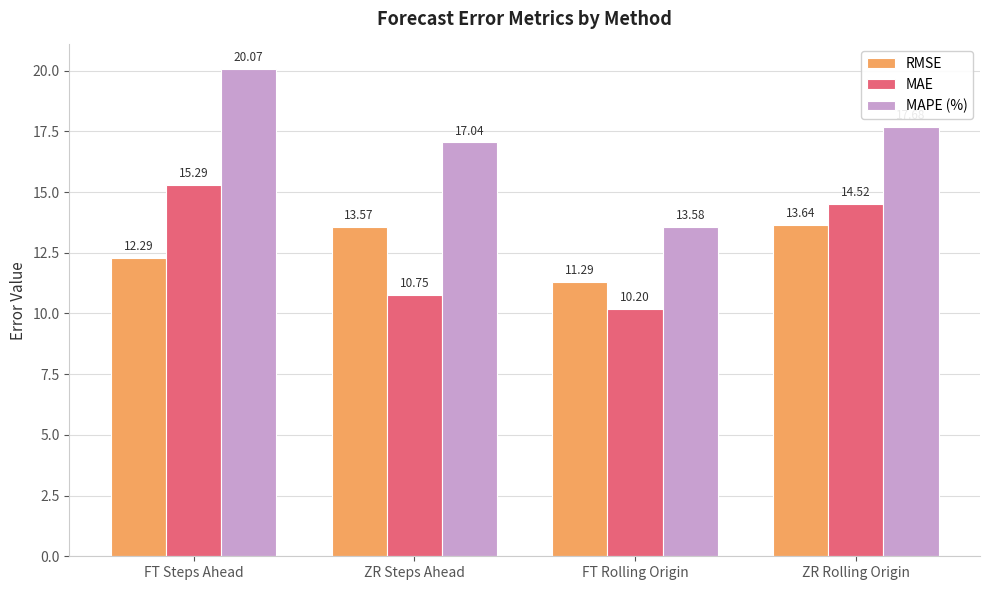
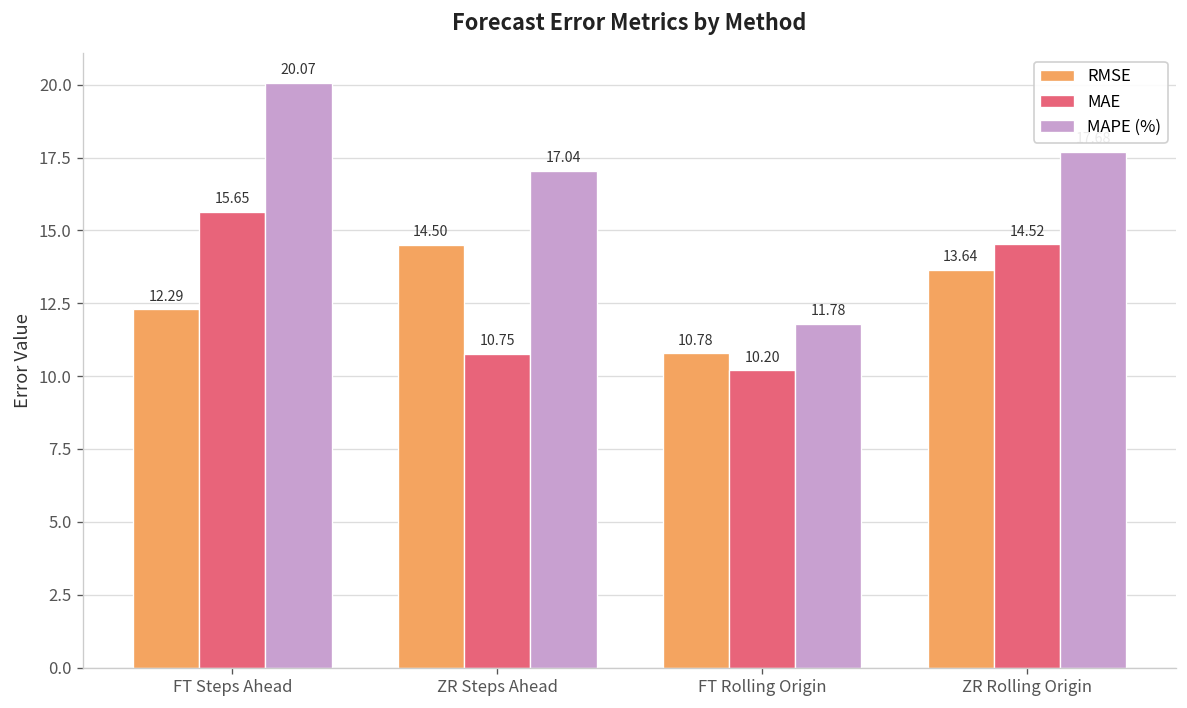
MAE, FT Steps Ahead: 15.29 -> 15.65
RMSE, ZR Steps Ahead: 13.57 -> 14.50
RMSE, FT Rolling Origin: 11.29 -> 10.78
MAPE (%), FT Rolling Origin: 13.58 -> 11.78
